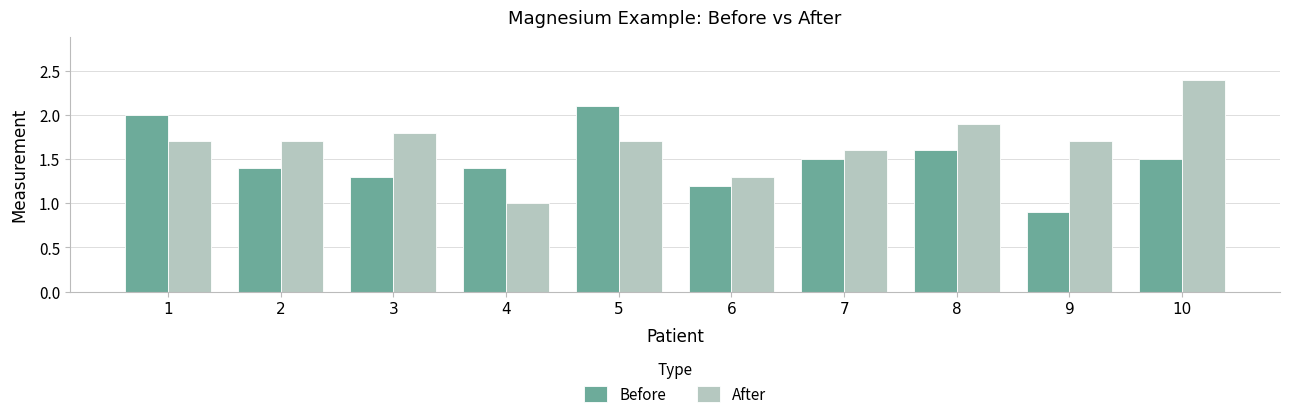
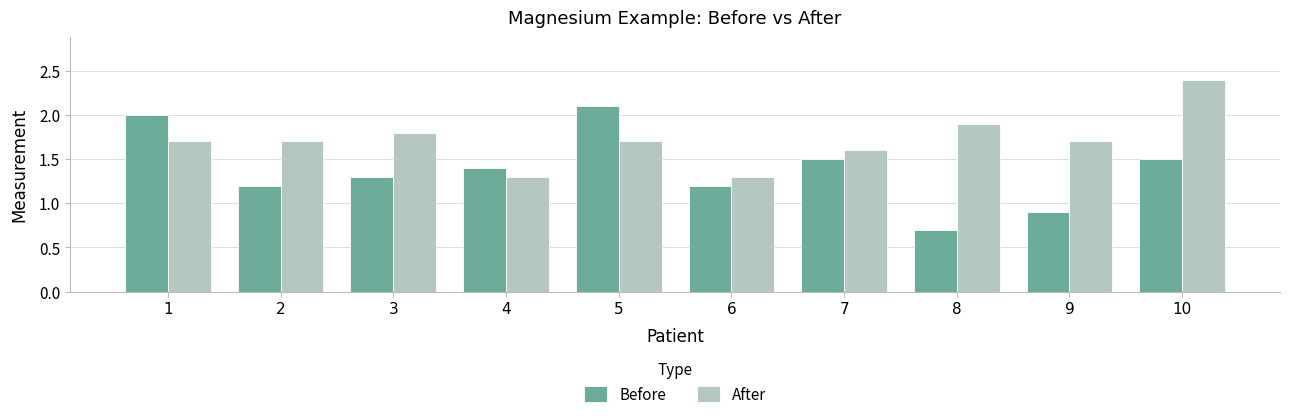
Before, 2: 1.4 -> 1.2
After, 4: 1.0 -> 1.3
Before, 8: 1.6 -> 0.7
